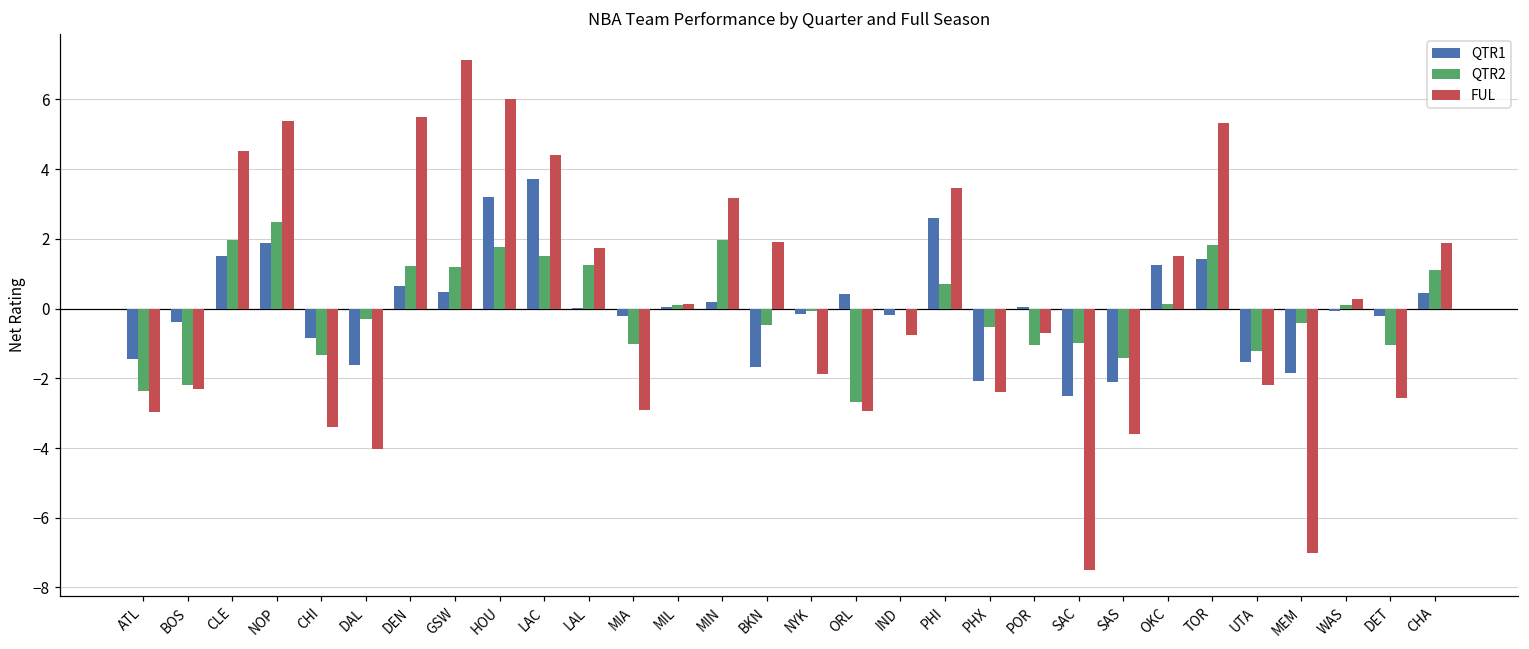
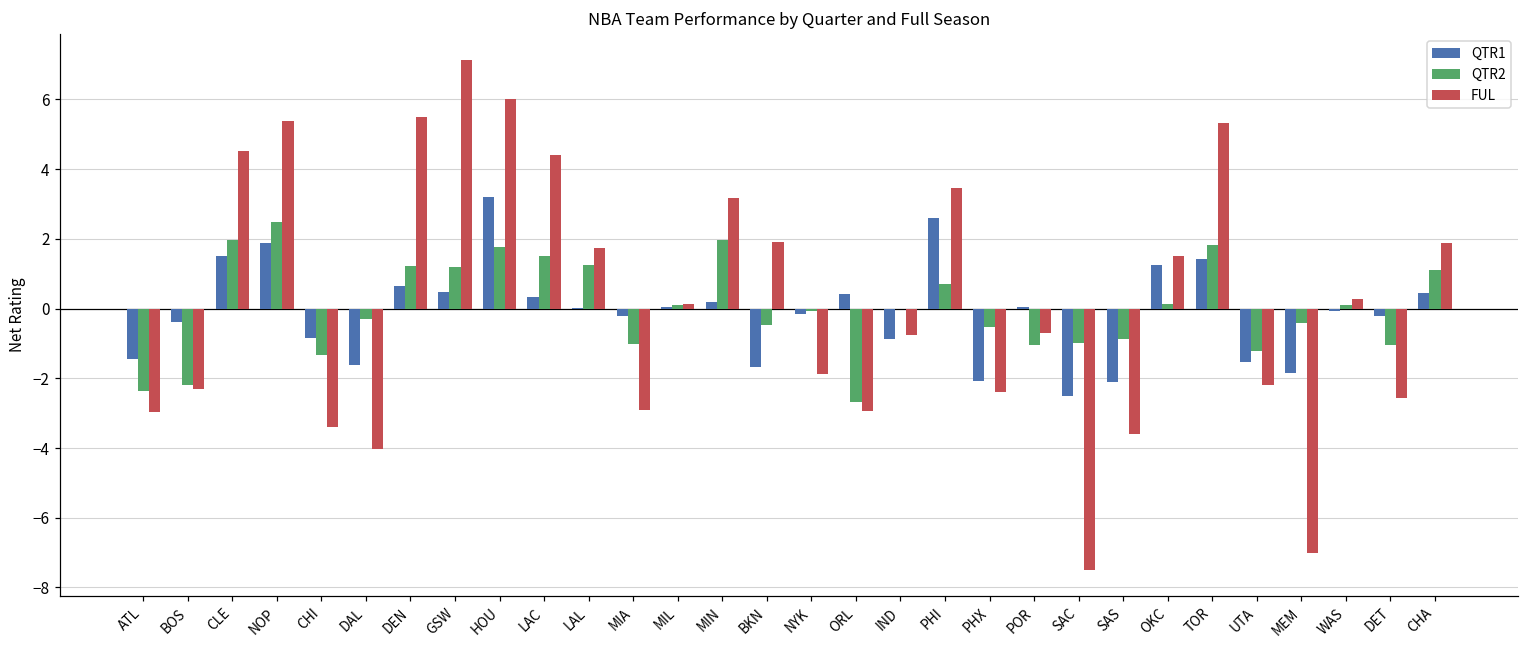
QTR1, LAC: 3.7 -> 0.3
QTR1, IND: -0.2 -> -0.9
QTR2, SAS: -1.4 -> -0.9
